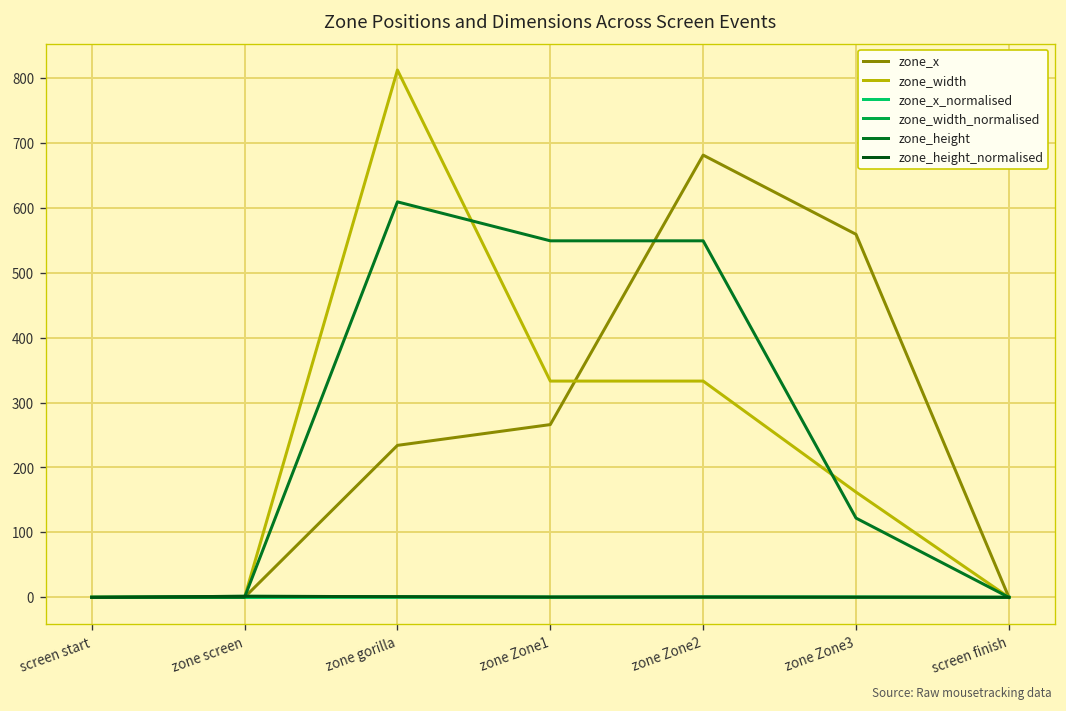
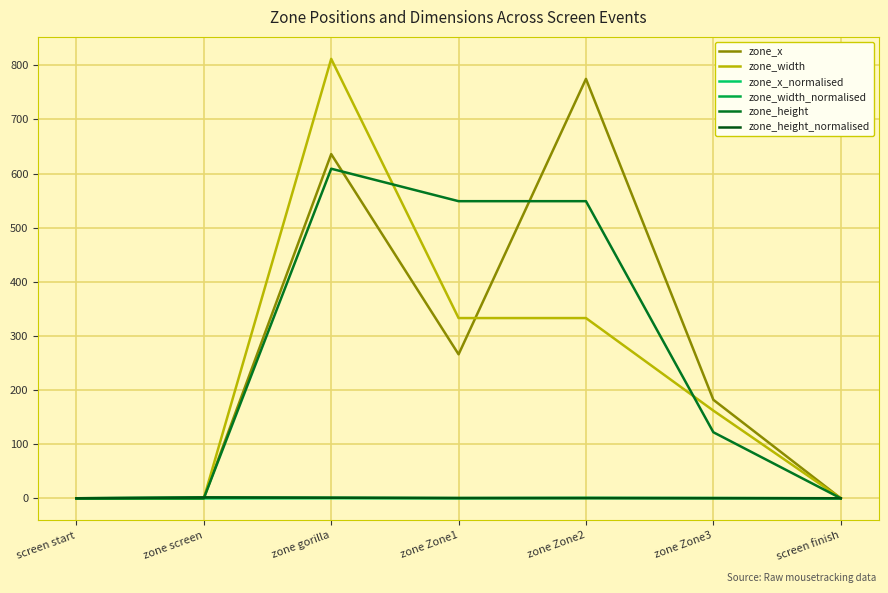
zone_x, zone gorilla: 230 -> 640
zone_x, zone Zone2: 680 -> 780
zone_x, zone Zone3: 560 -> 180
